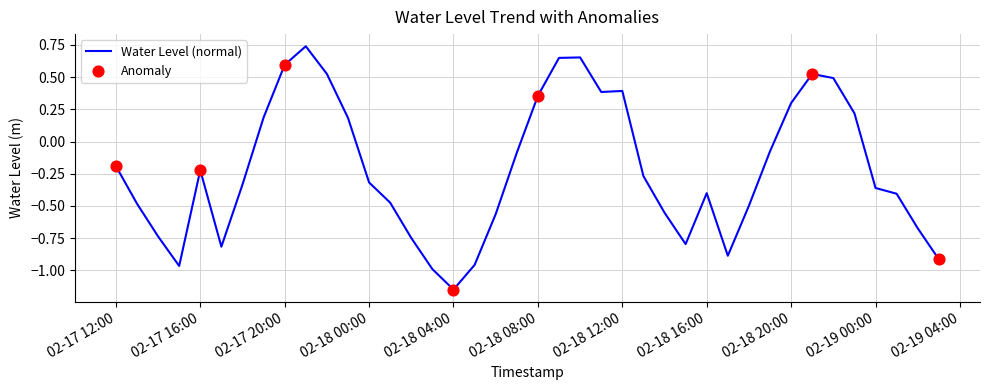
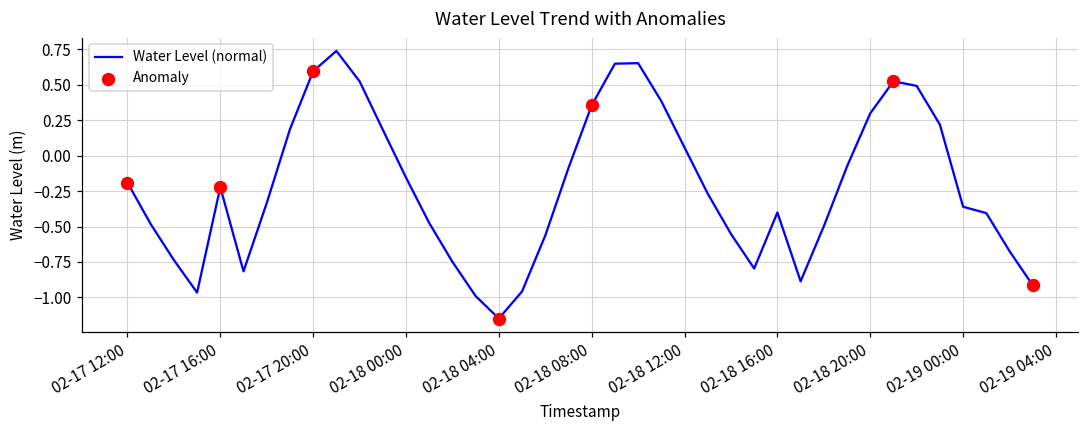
Water Level (normal), 02-18 00:00: -0.32 -> -0.15
Water Level (normal), 02-18 12:00: 0.39 -> 0.06
